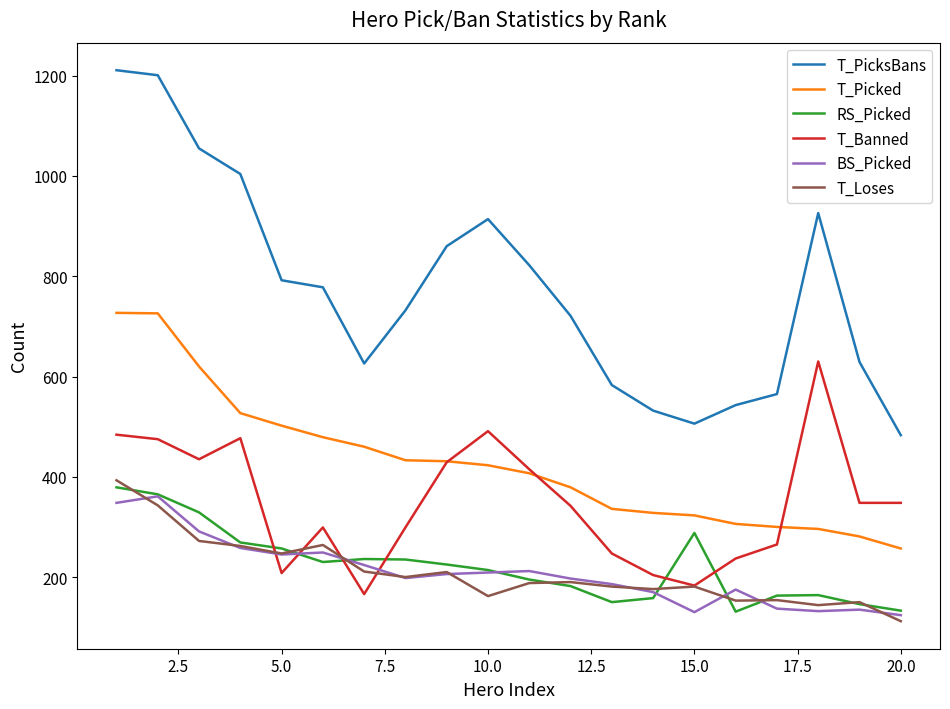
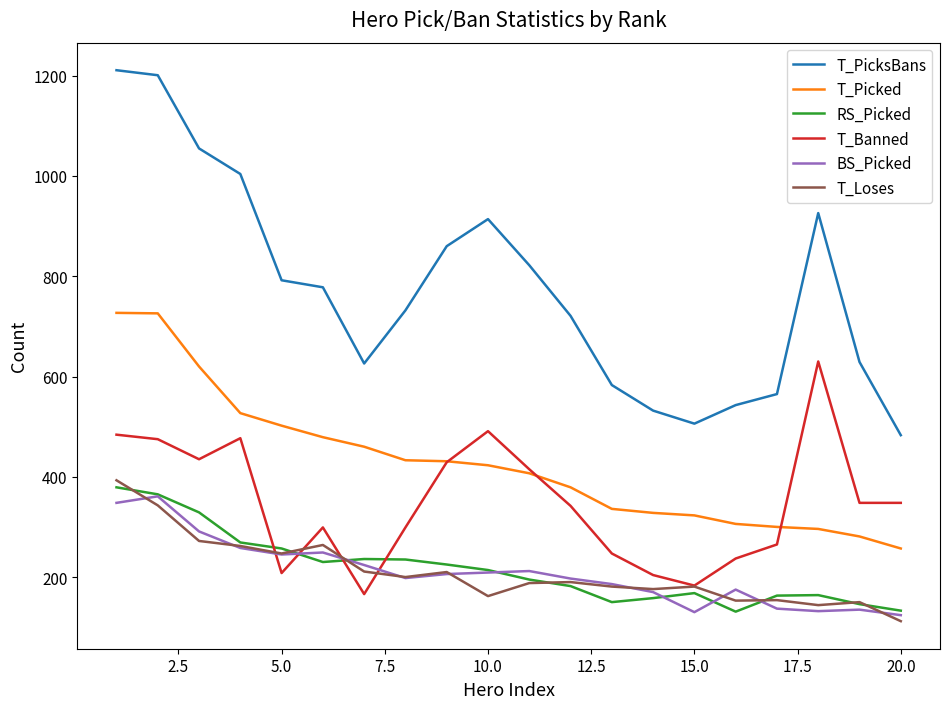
RS_Picked, 15.0: 290 -> 170
